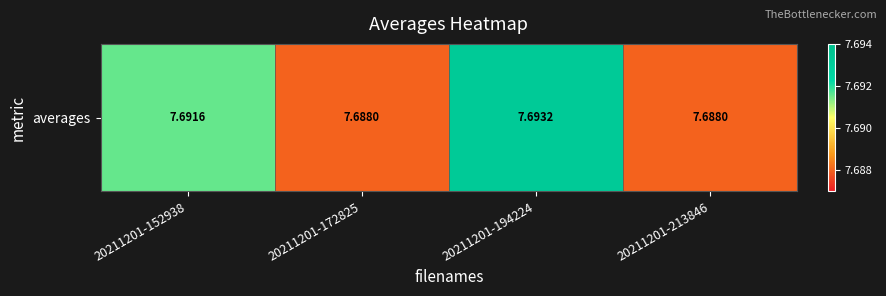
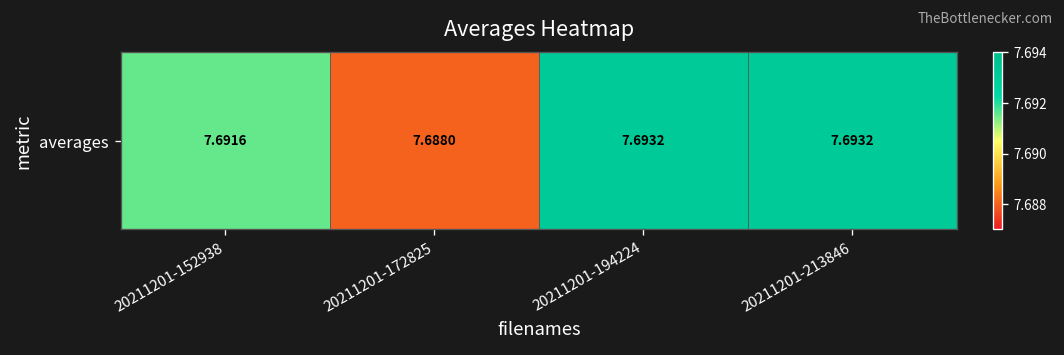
averages, 20211201-213846: 7.6880 -> 7.6932
